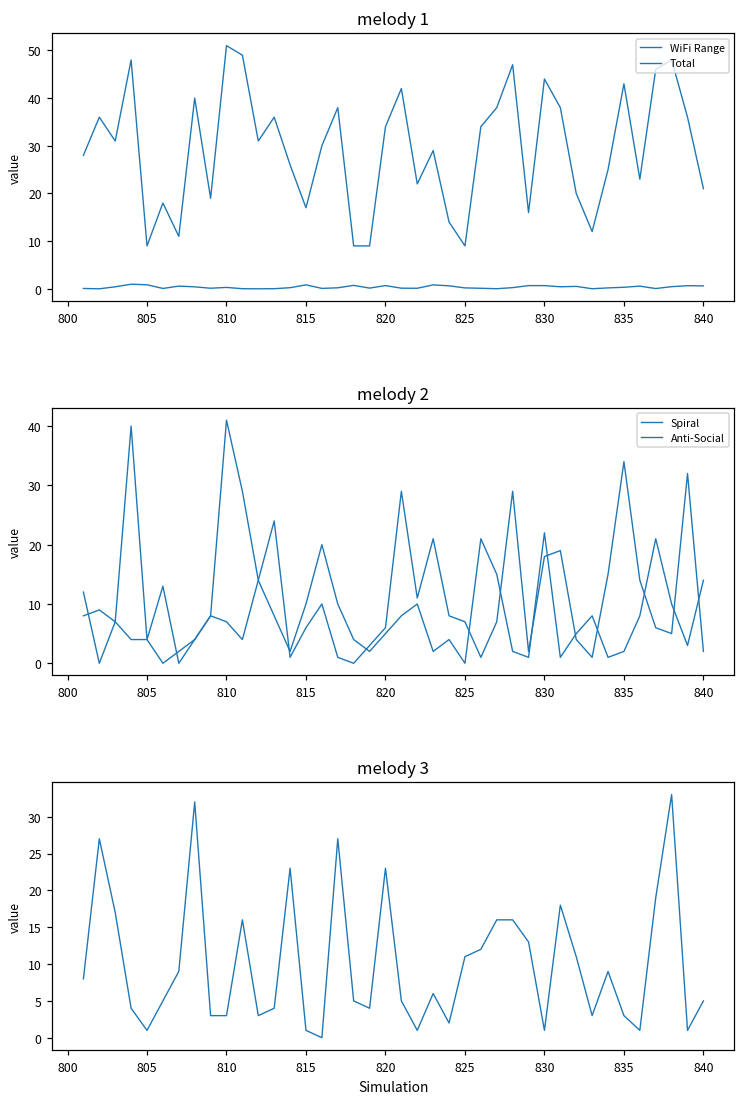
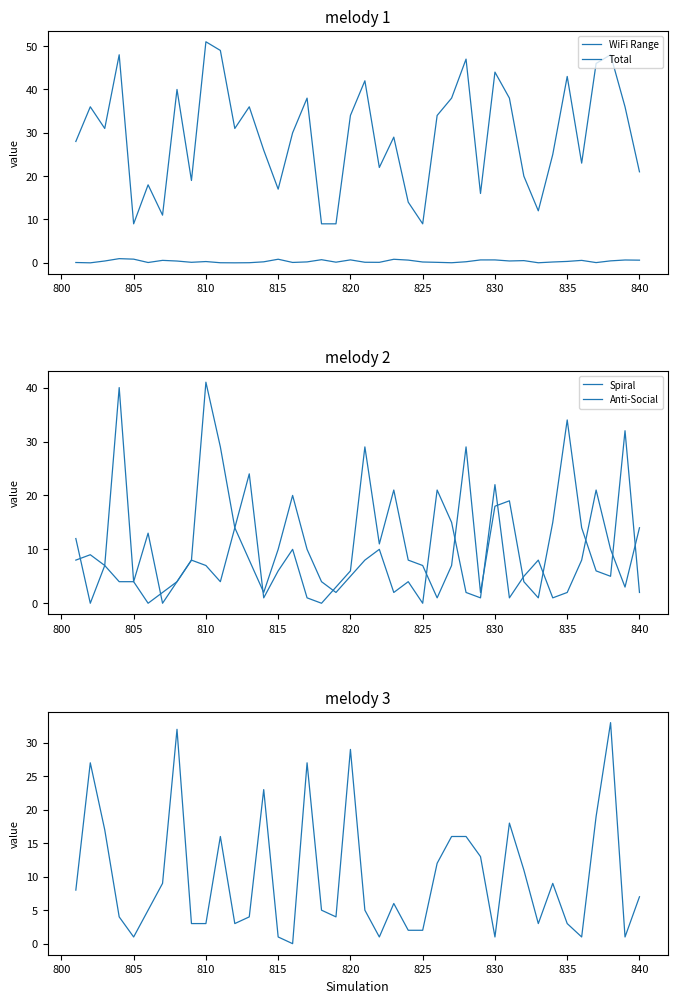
melody 3, 820: 23 -> 29
melody 3, 825: 11 -> 2
melody 3, 840: 5 -> 7
